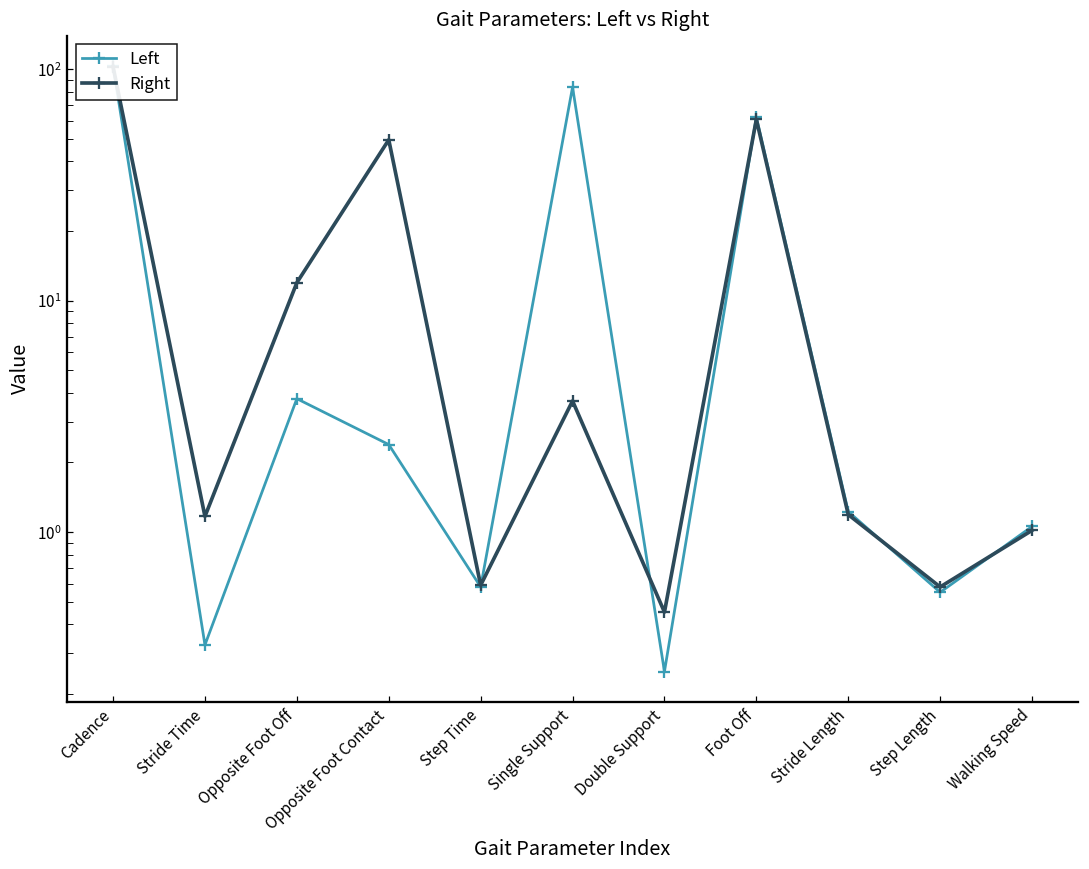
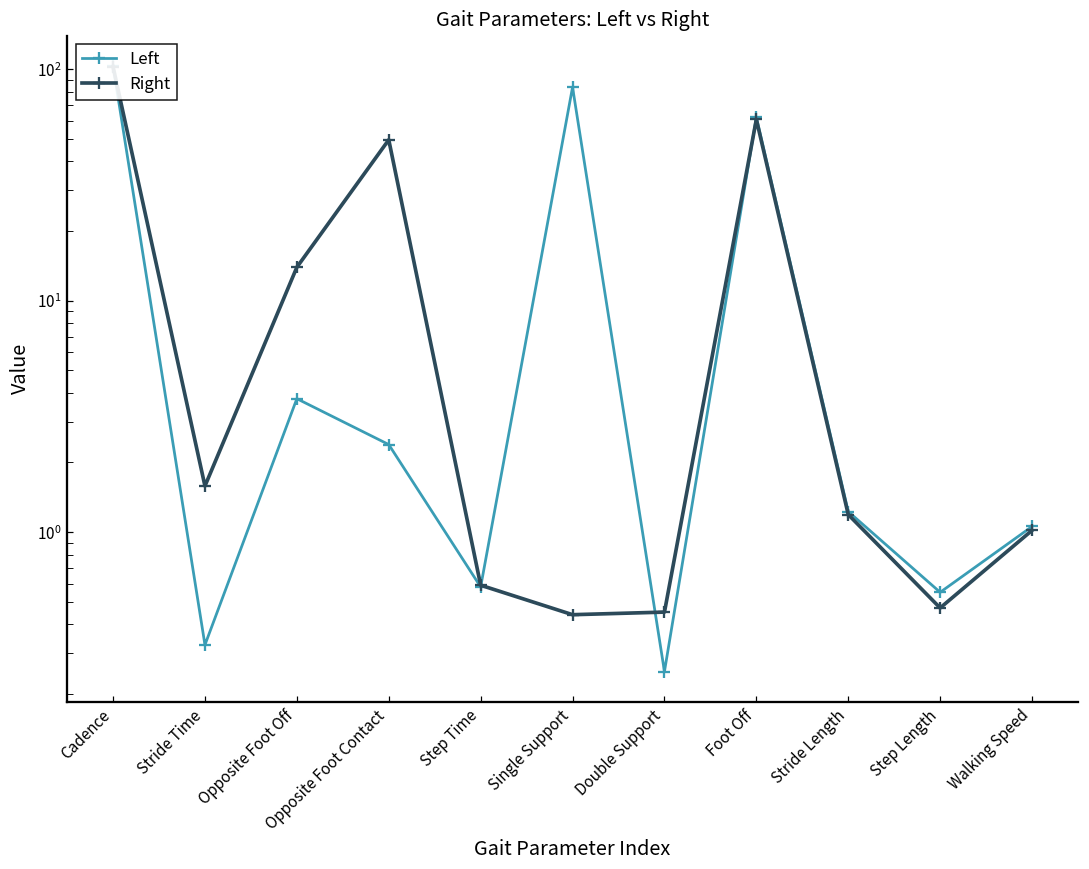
Right, Stride Time: 1.2 -> 1.6
Right, Opposite Foot Off: 12 -> 14
Right, Single Support: 3.7 -> 0.44
Right, Step Length: 0.58 -> 0.47
